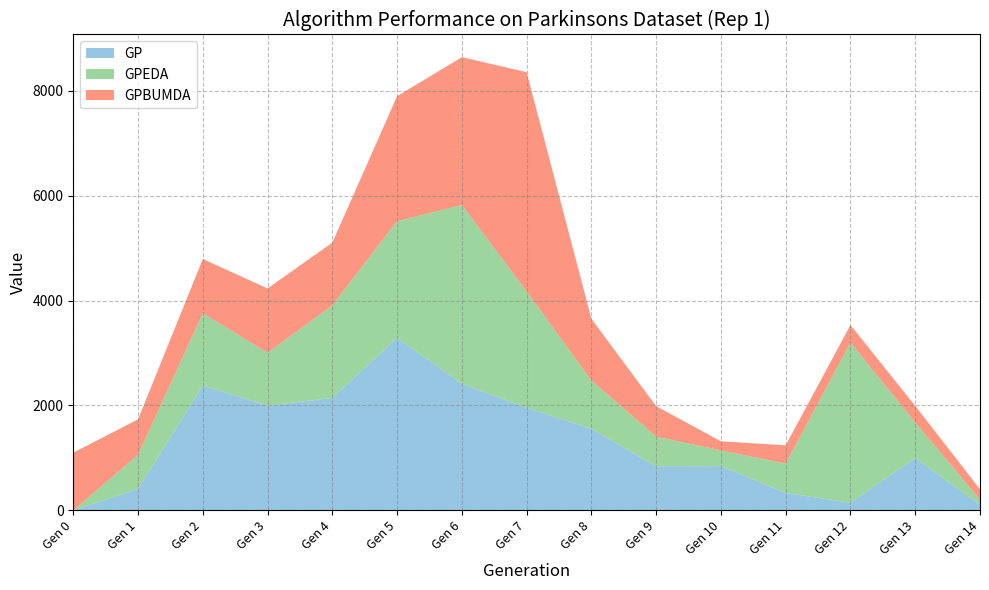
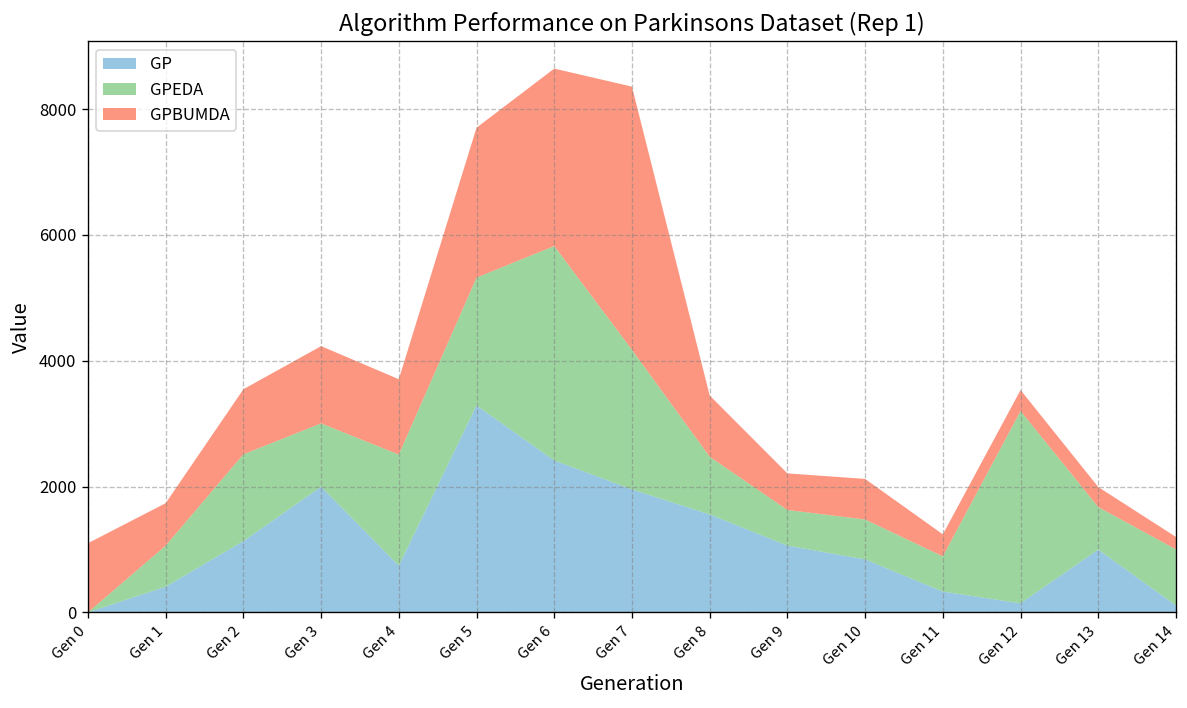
GP, Gen 2: 2400 -> 1100
GP, Gen 4: 2100 -> 700
GPEDA, Gen 5: 2200 -> 2000
GPBUMDA, Gen 8: 1200 -> 1000
GP, Gen 9: 800 -> 1100
GPEDA, Gen 10: 300 -> 600
GPBUMDA, Gen 10: 200 -> 600
GPEDA, Gen 14: 100 -> 900
